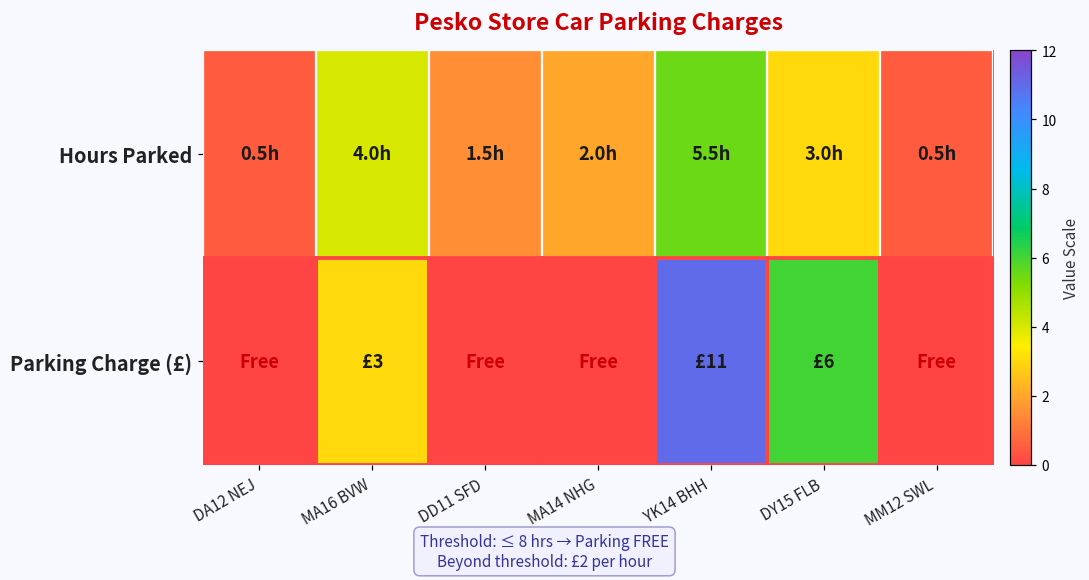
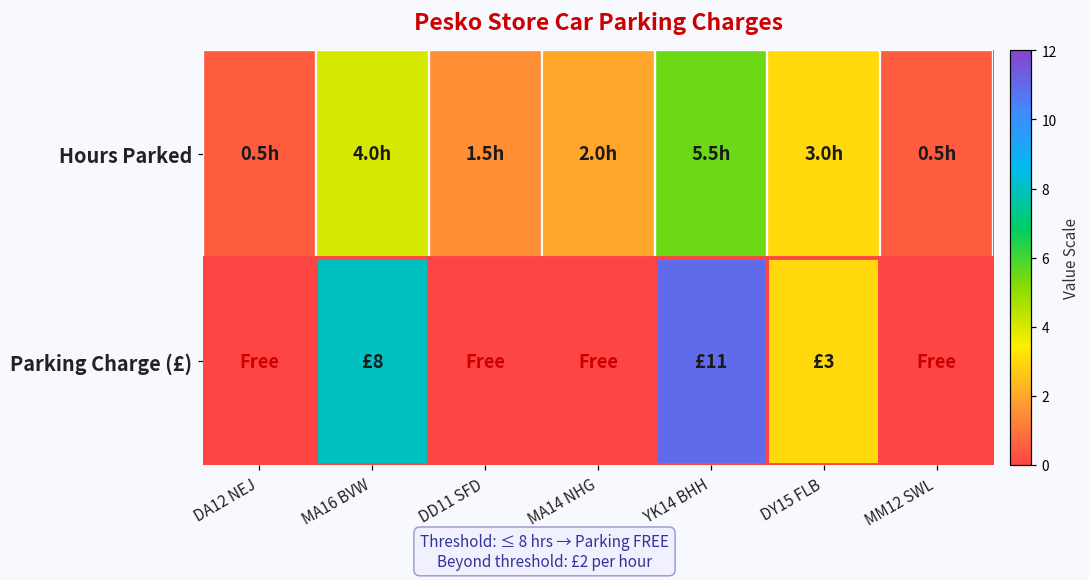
Parking Charge (£), MA16 BVW: £3 -> £8
Parking Charge (£), DY15 FLB: £6 -> £3
